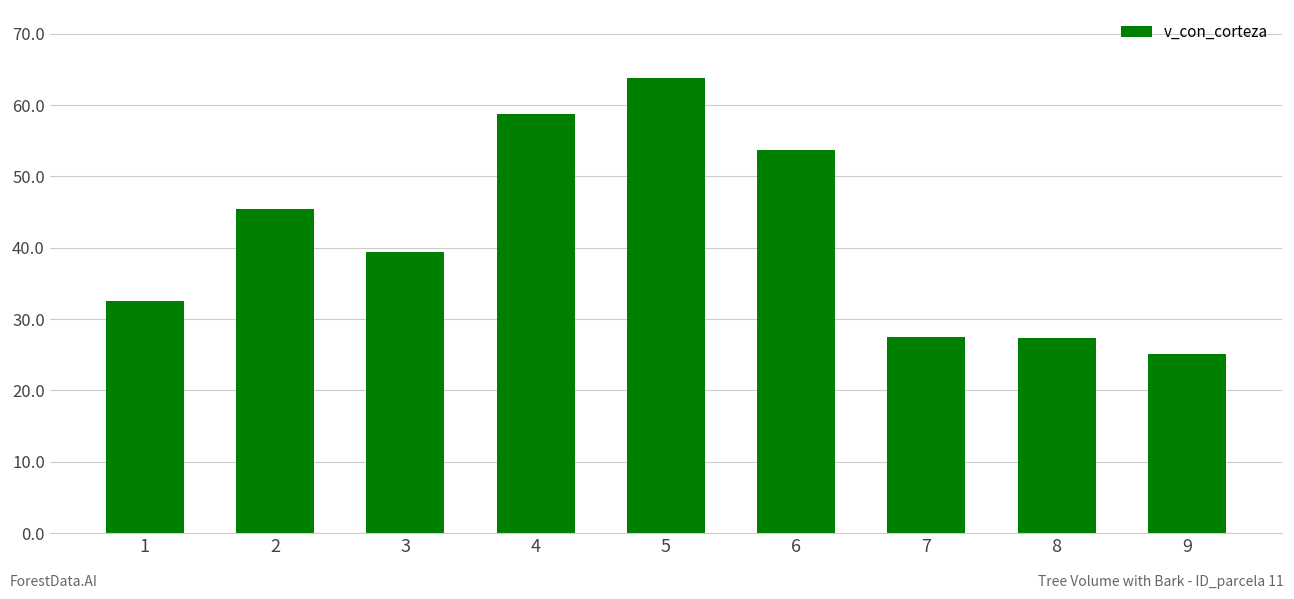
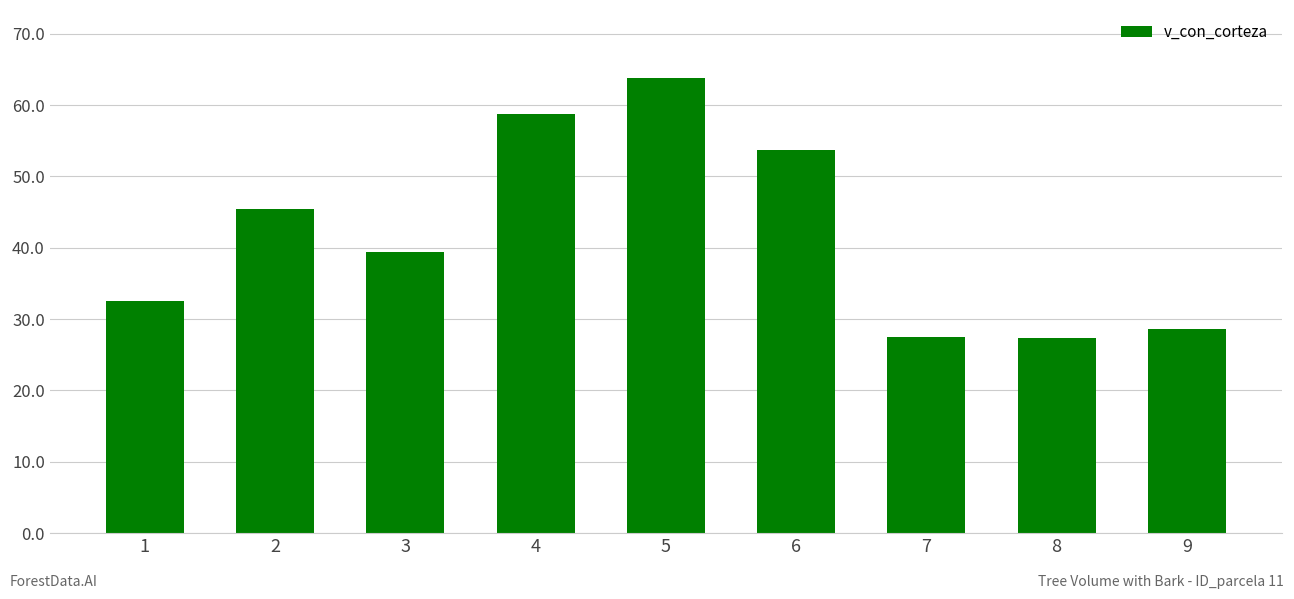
9: 25 -> 29
